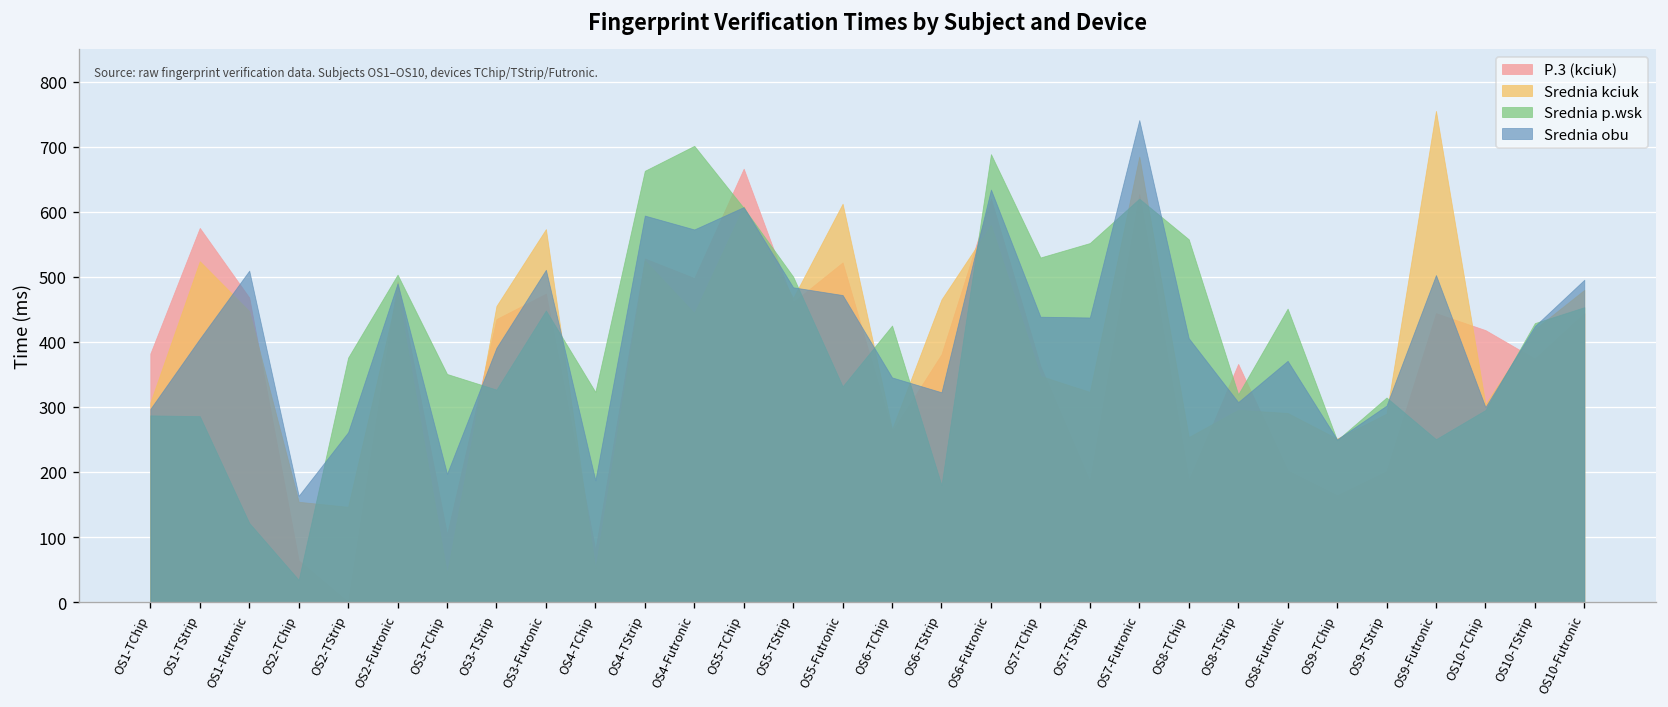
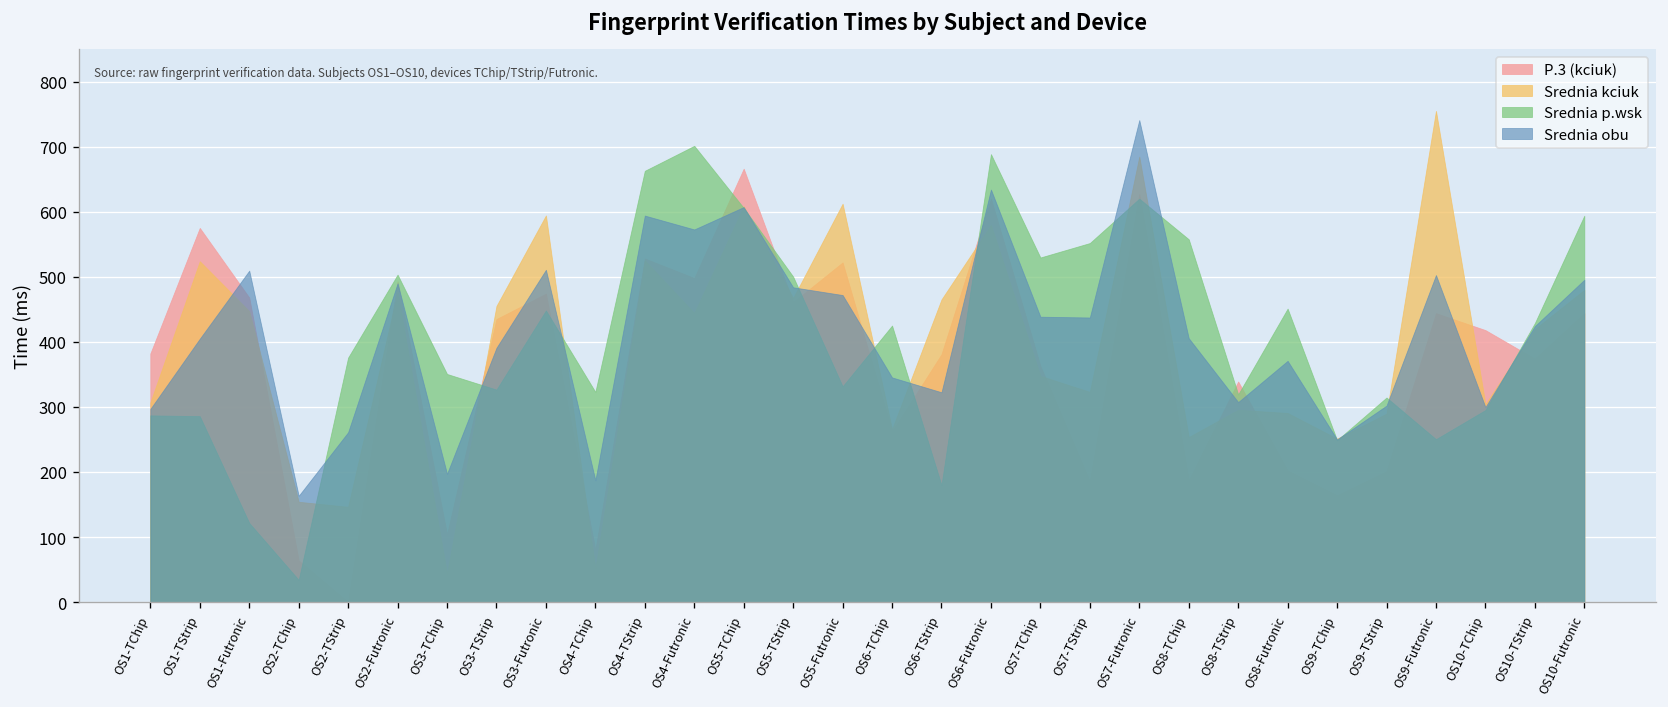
Srednia kciuk, OS3-Futronic: 570 -> 590
P.3 (kciuk), OS8-TStrip: 370 -> 340
Srednia p.wsk, OS10-Futronic: 450 -> 590
